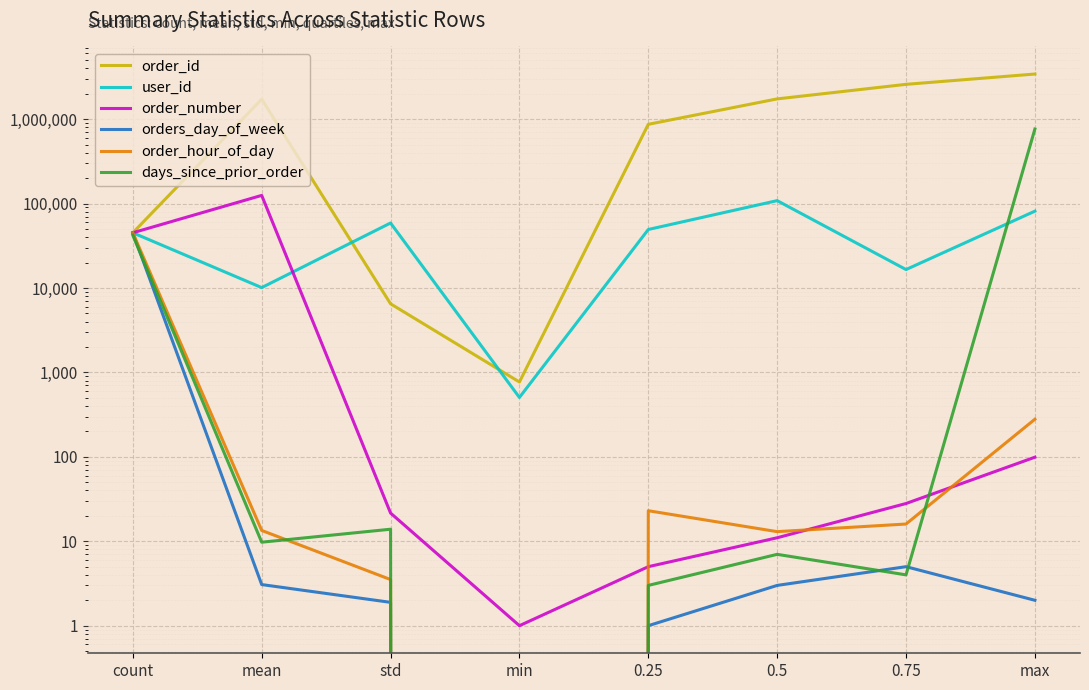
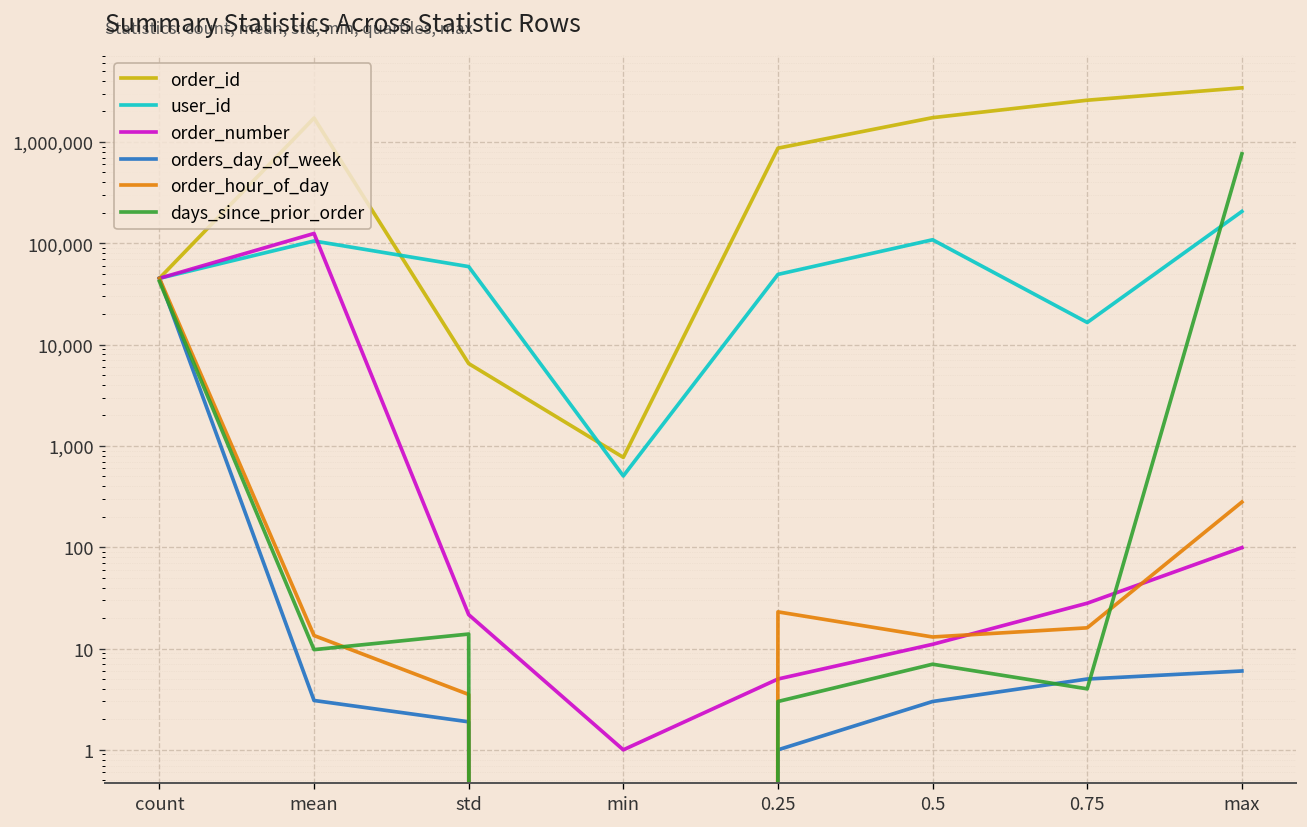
user_id, mean: 10,000 -> 110,000
user_id, max: 80,000 -> 210,000
orders_day_of_week, max: 2 -> 6
